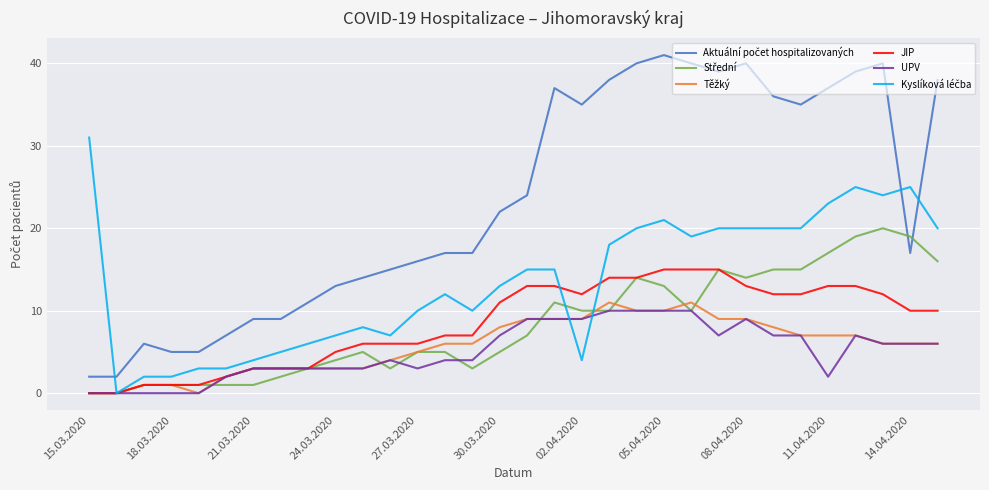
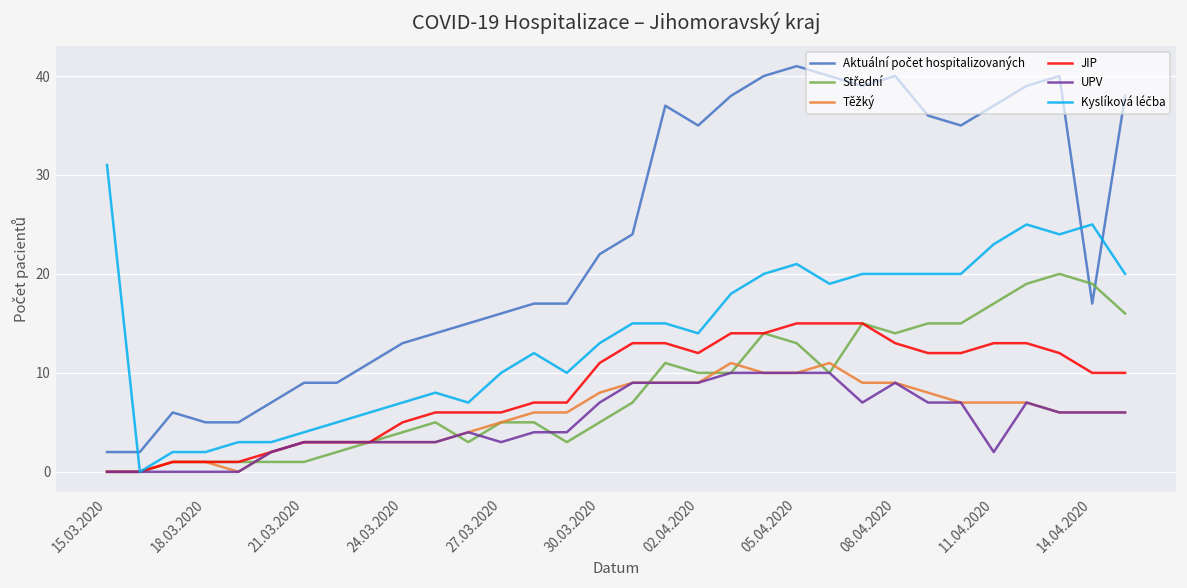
Kyslíková léčba, 02.04.2020: 4 -> 14
